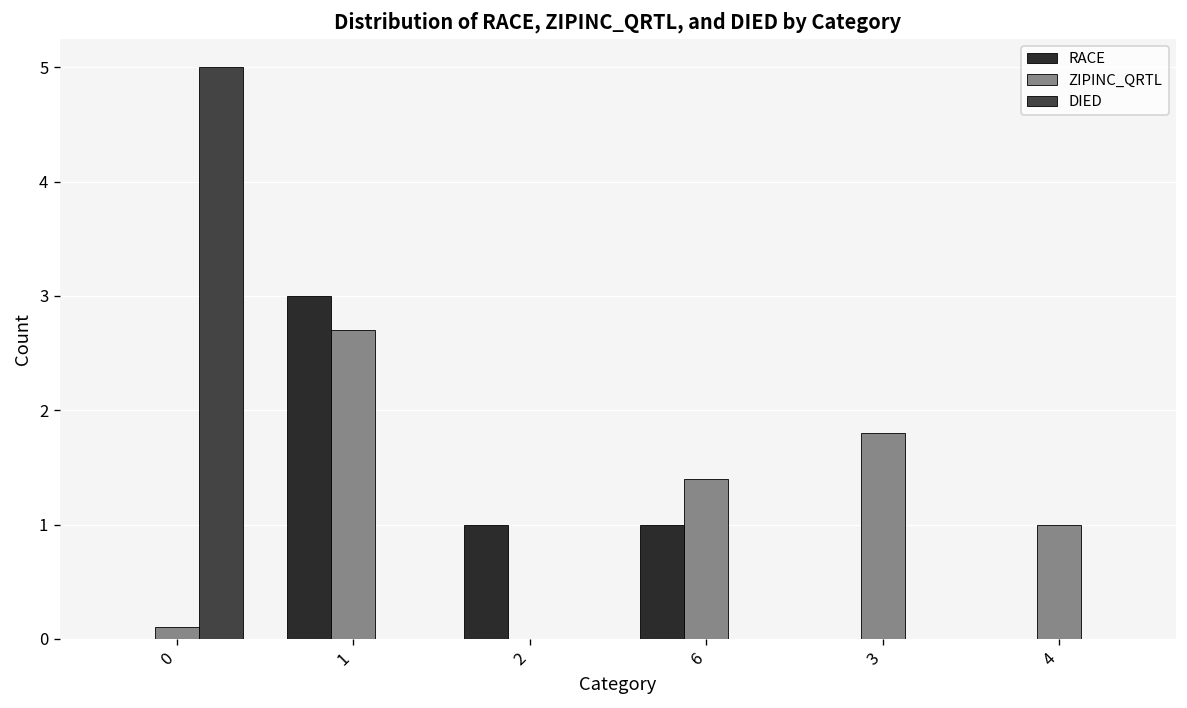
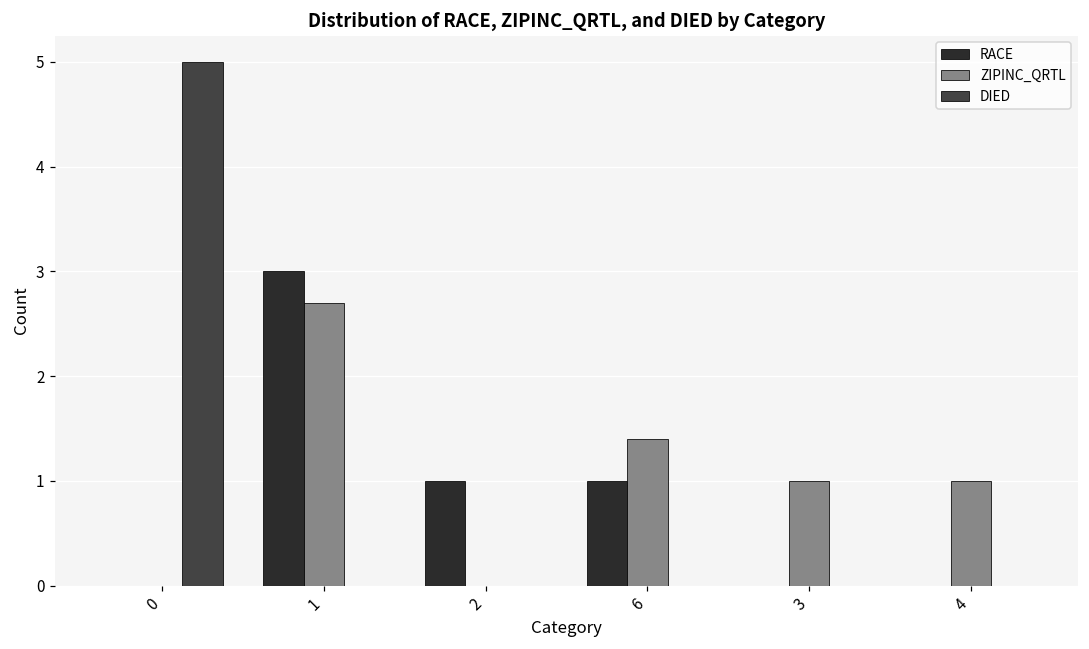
ZIPINC_QRTL, 0: 0.1 -> 0.0
ZIPINC_QRTL, 3: 1.8 -> 1.0
